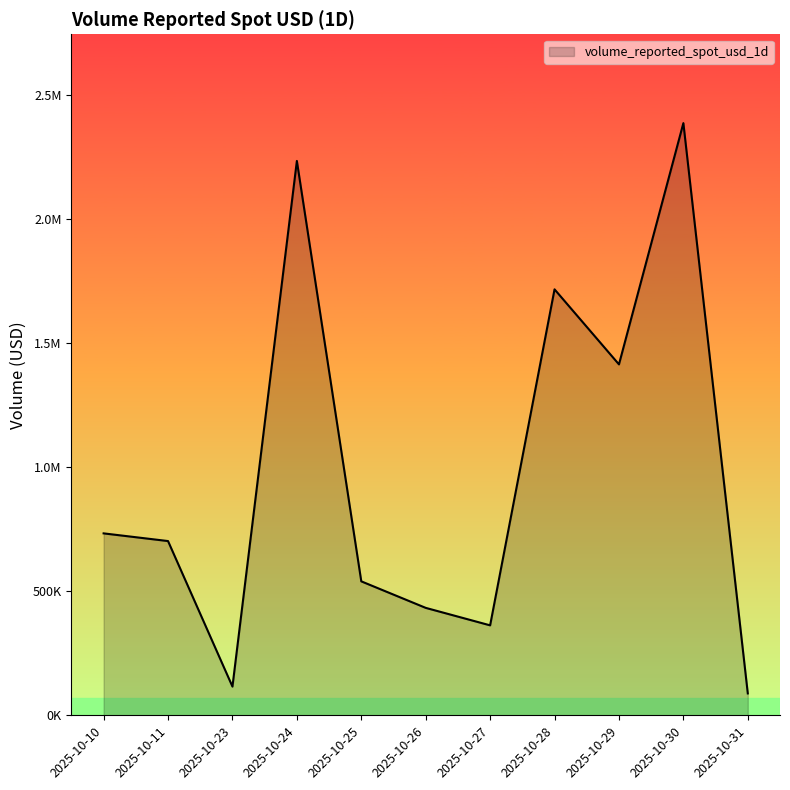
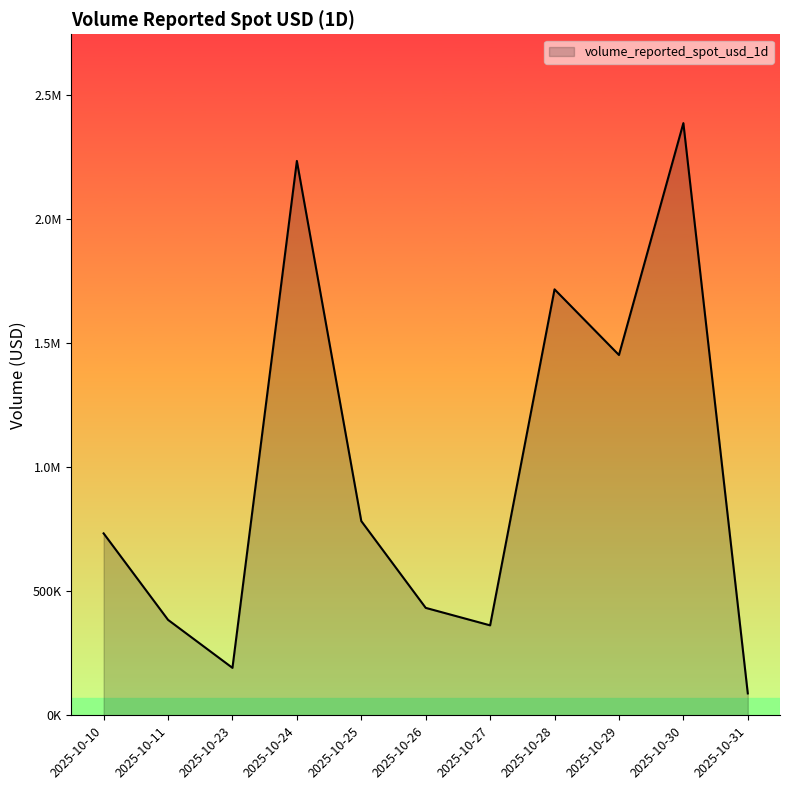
2025-10-11: 700000 -> 380000
2025-10-23: 120000 -> 190000
2025-10-25: 540000 -> 780000
2025-10-29: 1410000 -> 1450000
